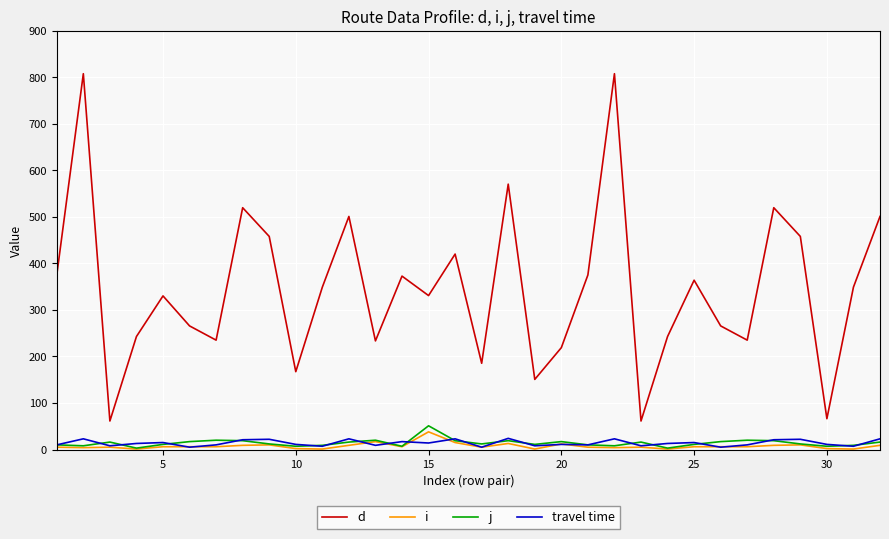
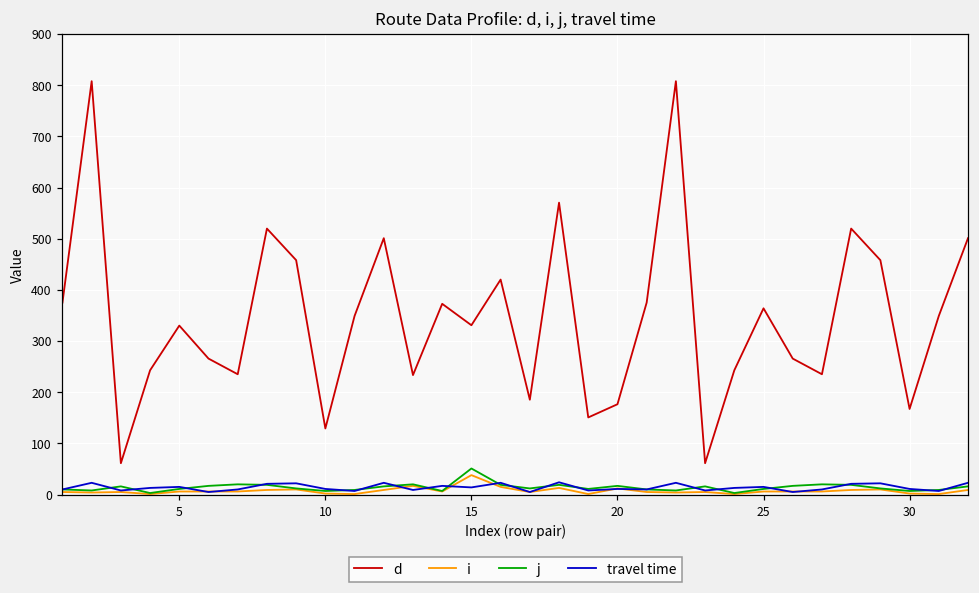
d, 10: 170 -> 130
d, 20: 220 -> 180
d, 30: 70 -> 170
